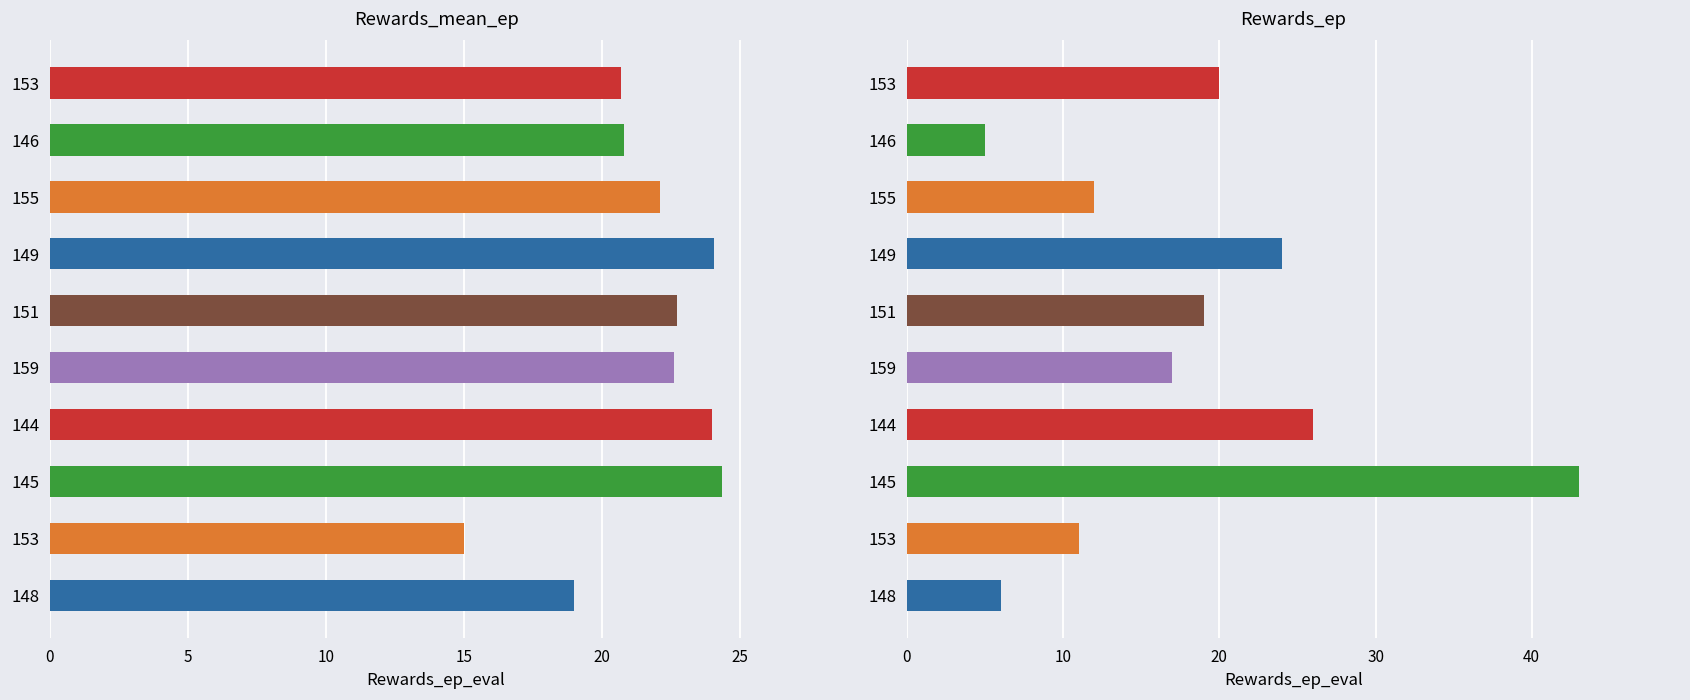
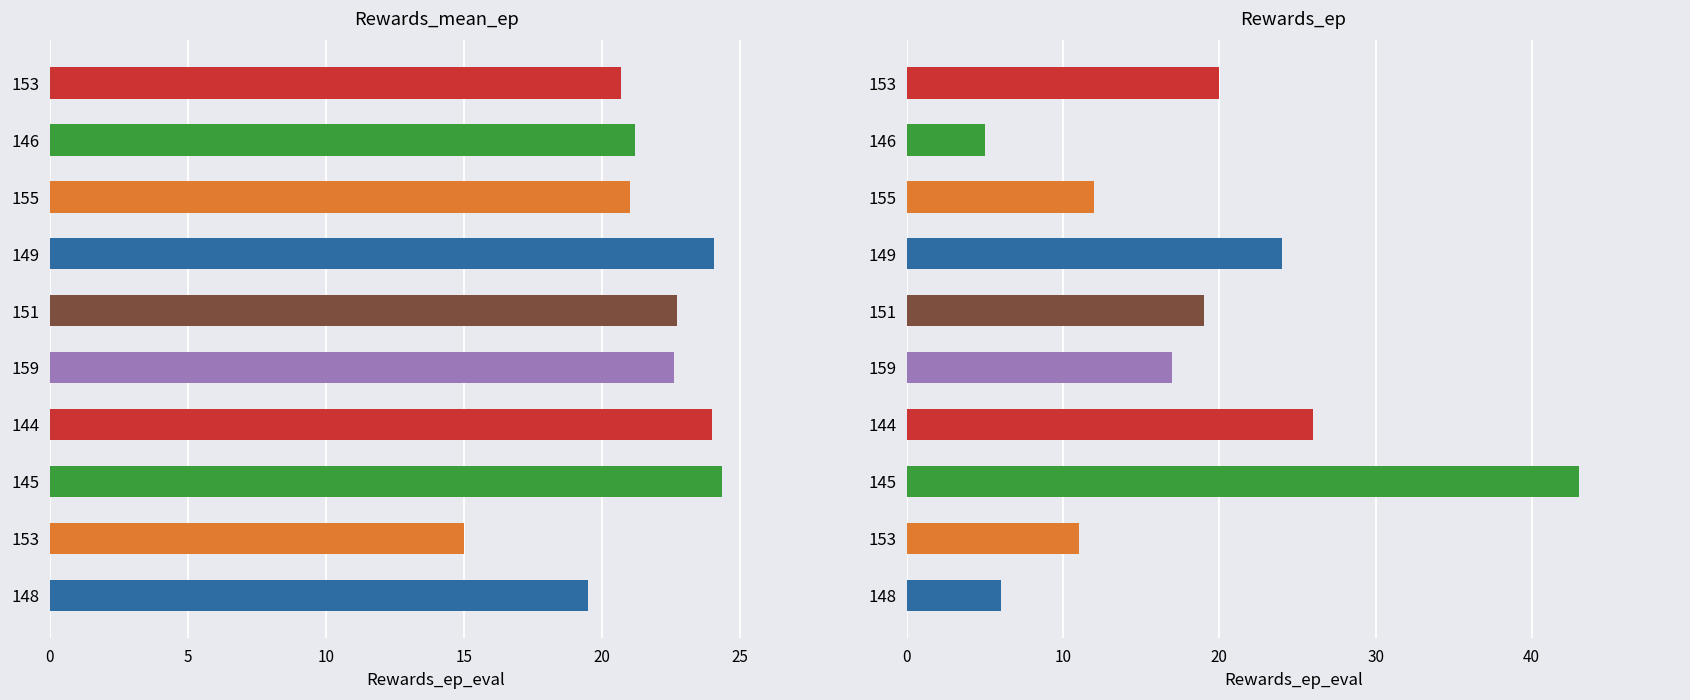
Rewards_mean_ep, 146: 20.8 -> 21.2
Rewards_mean_ep, 155: 22.1 -> 21.0
Rewards_mean_ep, 148: 19.0 -> 19.5
